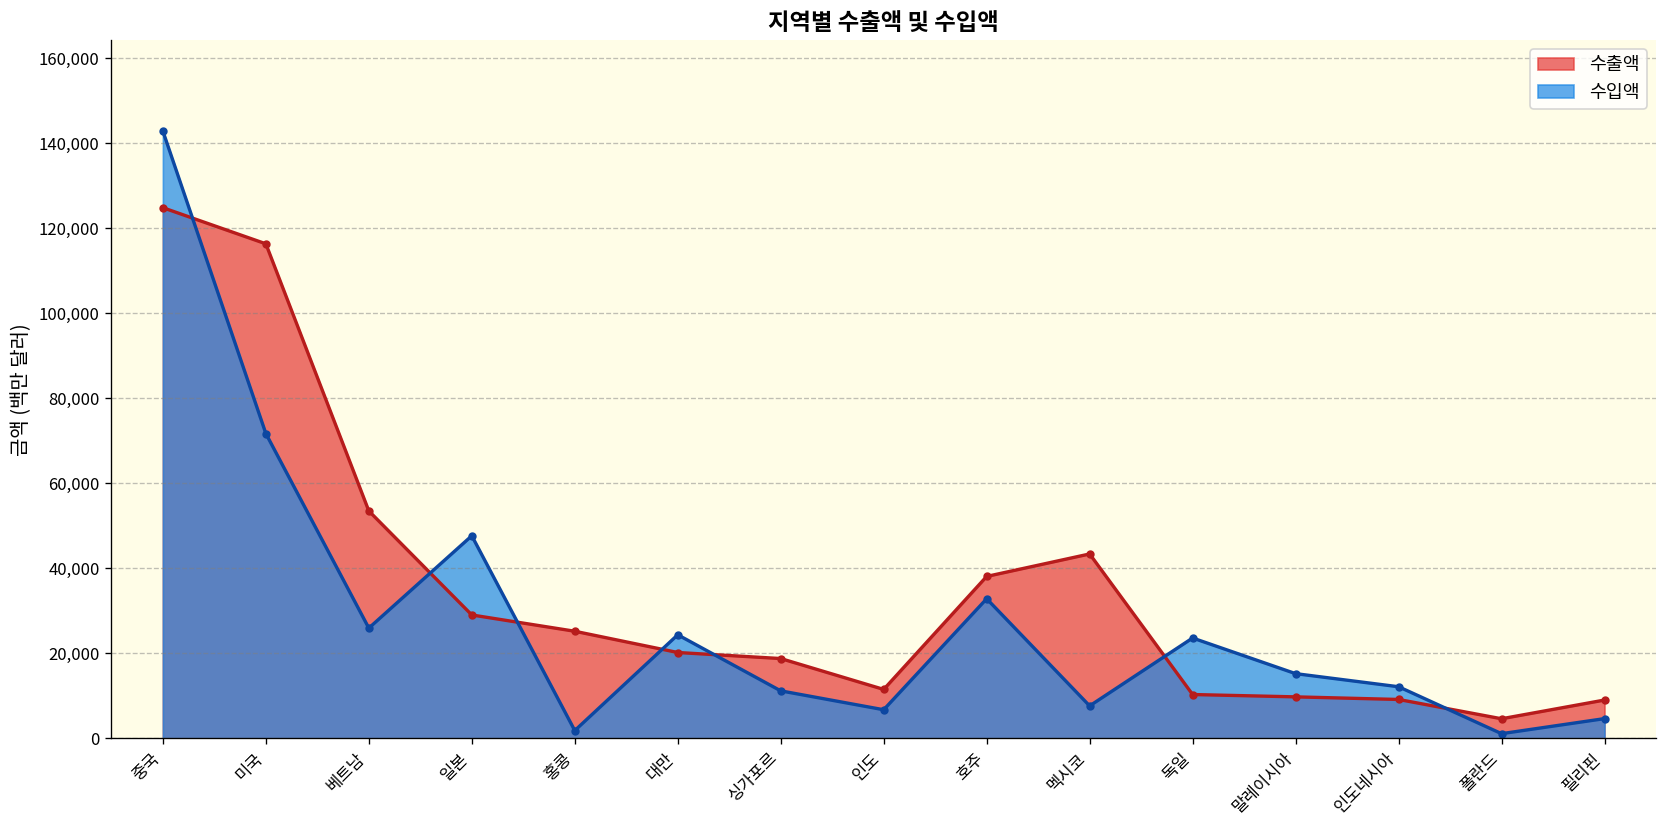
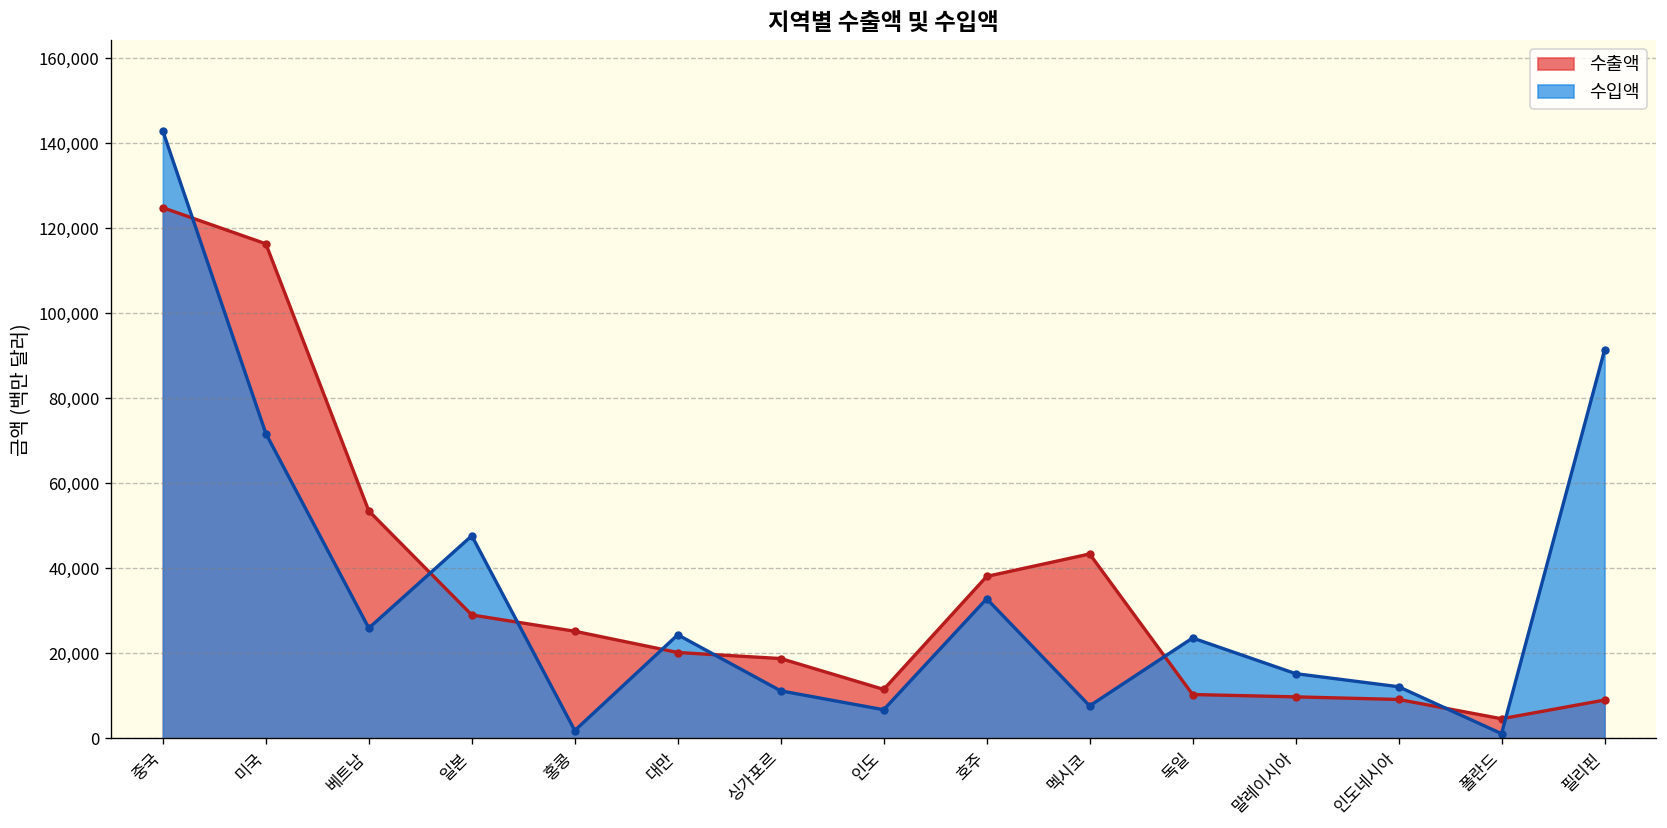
수입액, 필리핀: 5,000 -> 91,000
